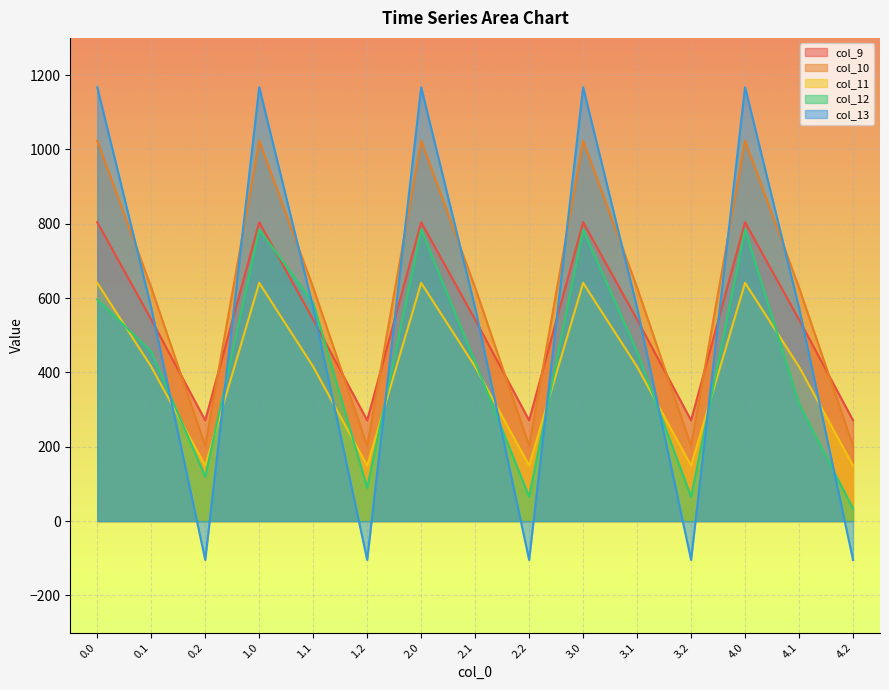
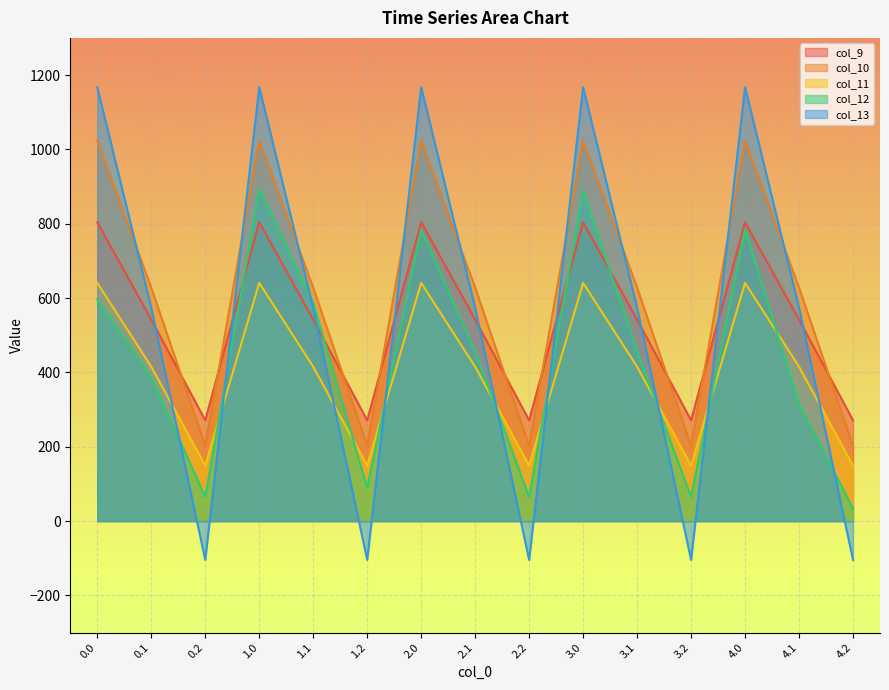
col_12, 0.1: 460 -> 390
col_12, 0.2: 120 -> 70
col_12, 1.0: 780 -> 890
col_12, 2.1: 430 -> 460
col_12, 3.0: 780 -> 890
